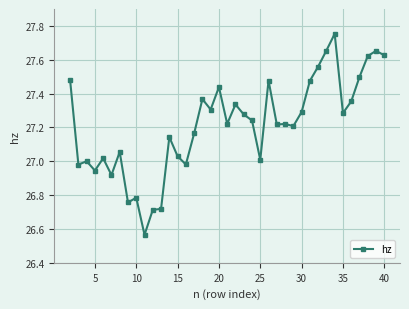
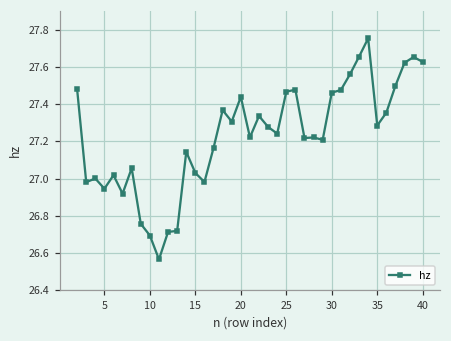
10: 26.78 -> 26.69
25: 27.01 -> 27.47
30: 27.29 -> 27.46
